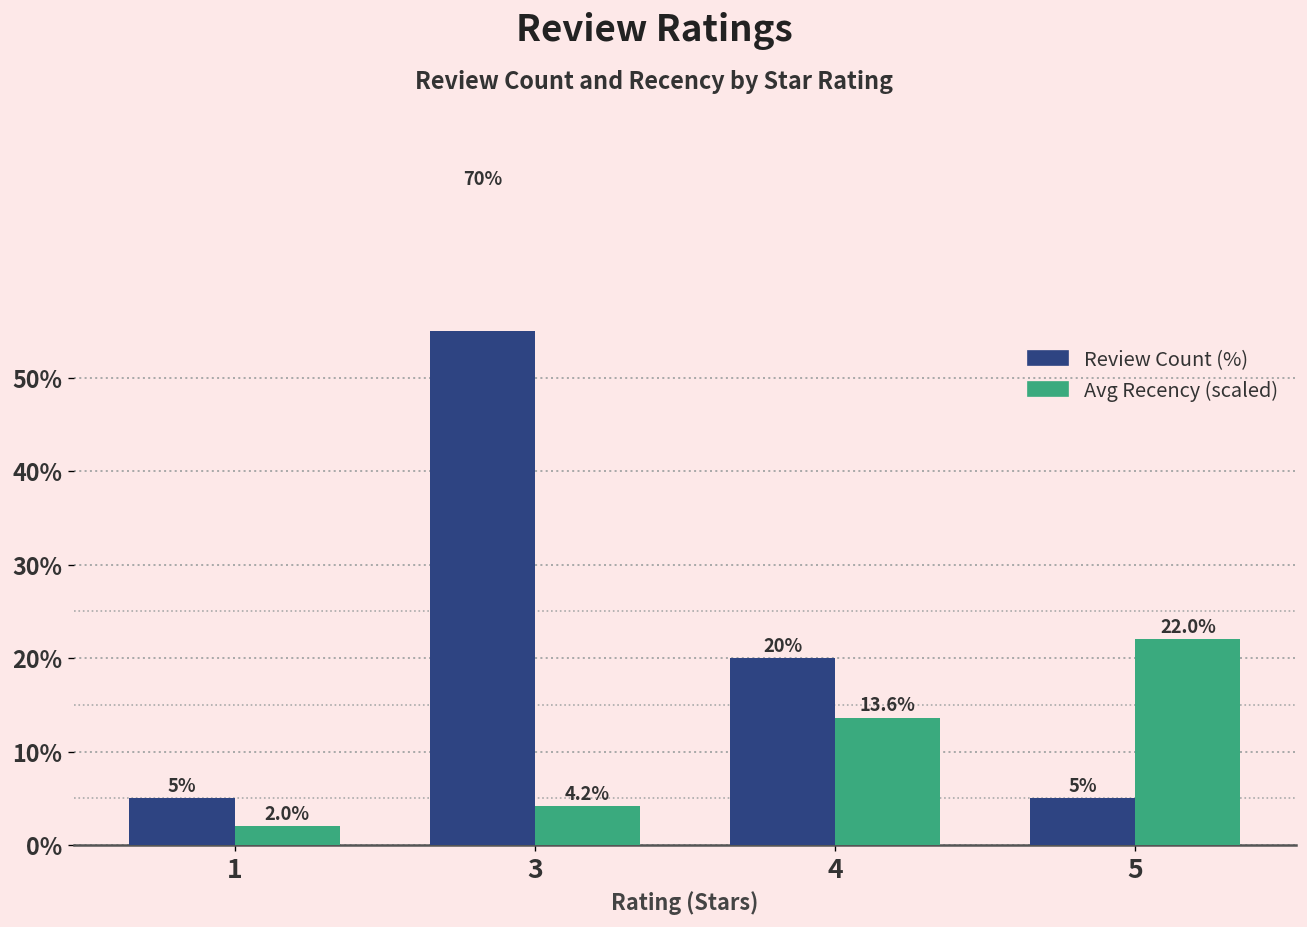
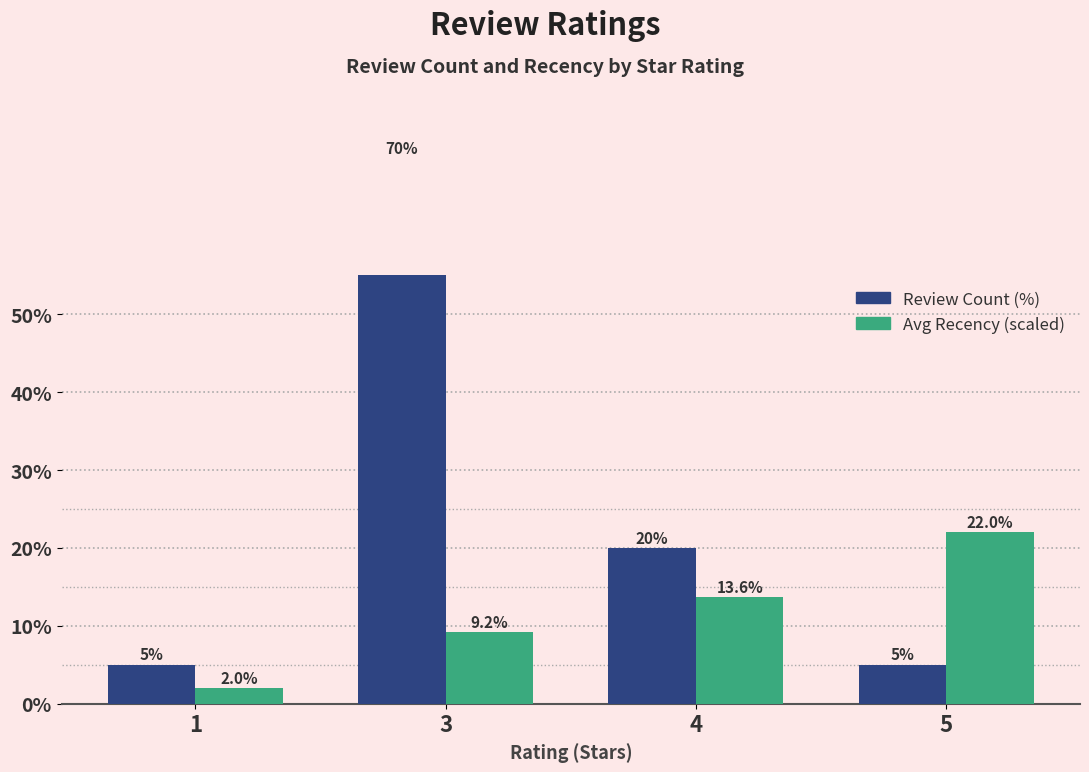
Avg Recency (scaled), 3: 4.2% -> 9.2%
